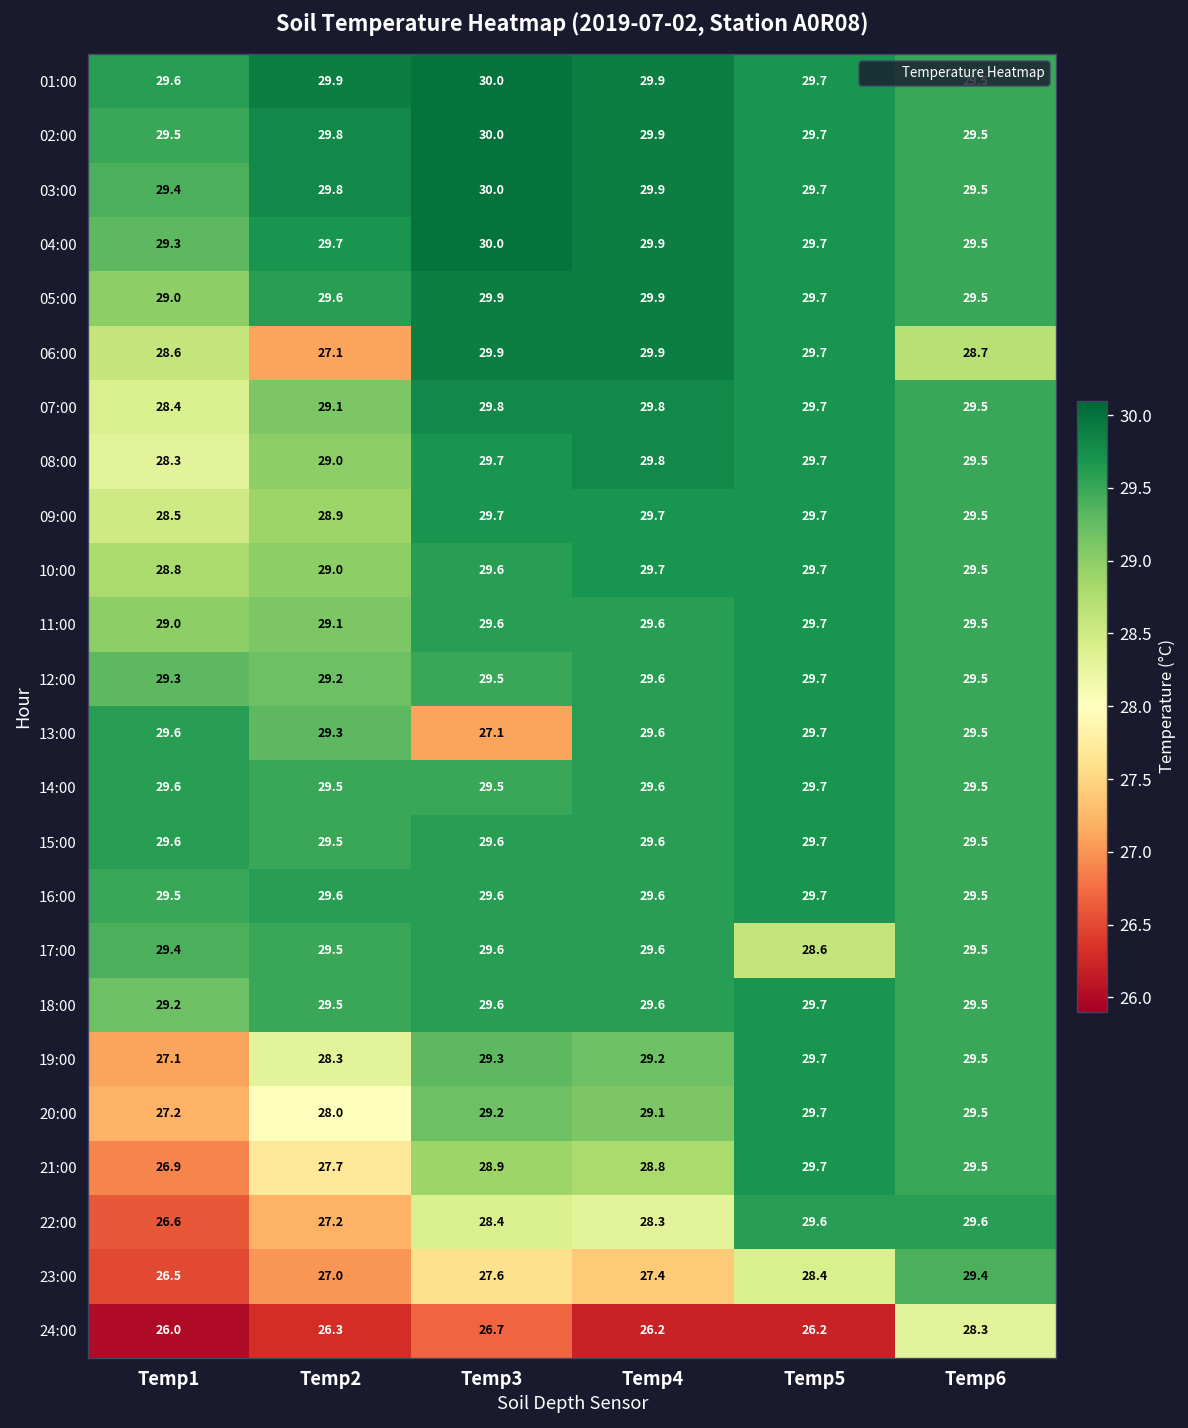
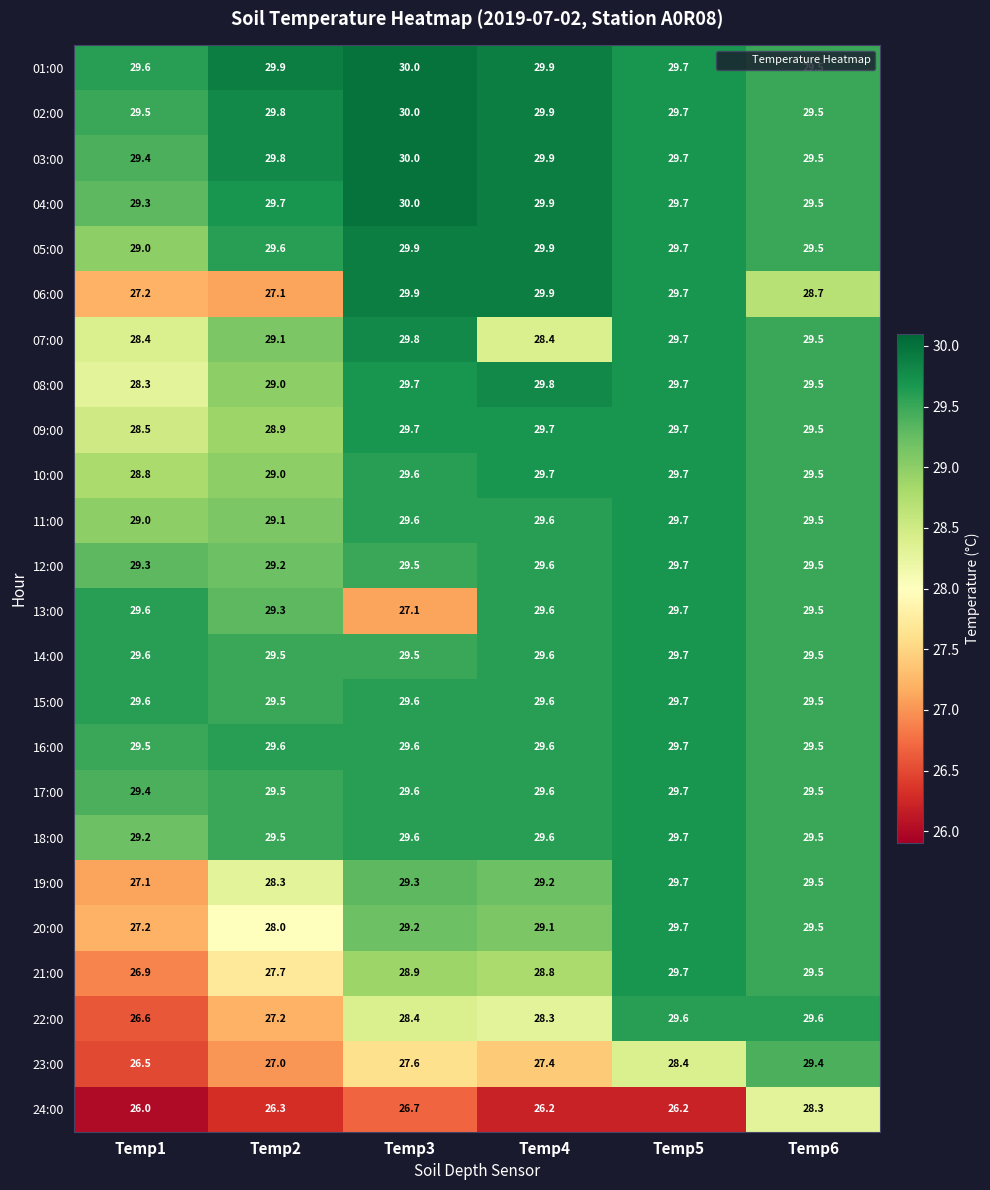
06:00, Temp1: 28.6 -> 27.2
07:00, Temp4: 29.8 -> 28.4
17:00, Temp5: 28.6 -> 29.7
